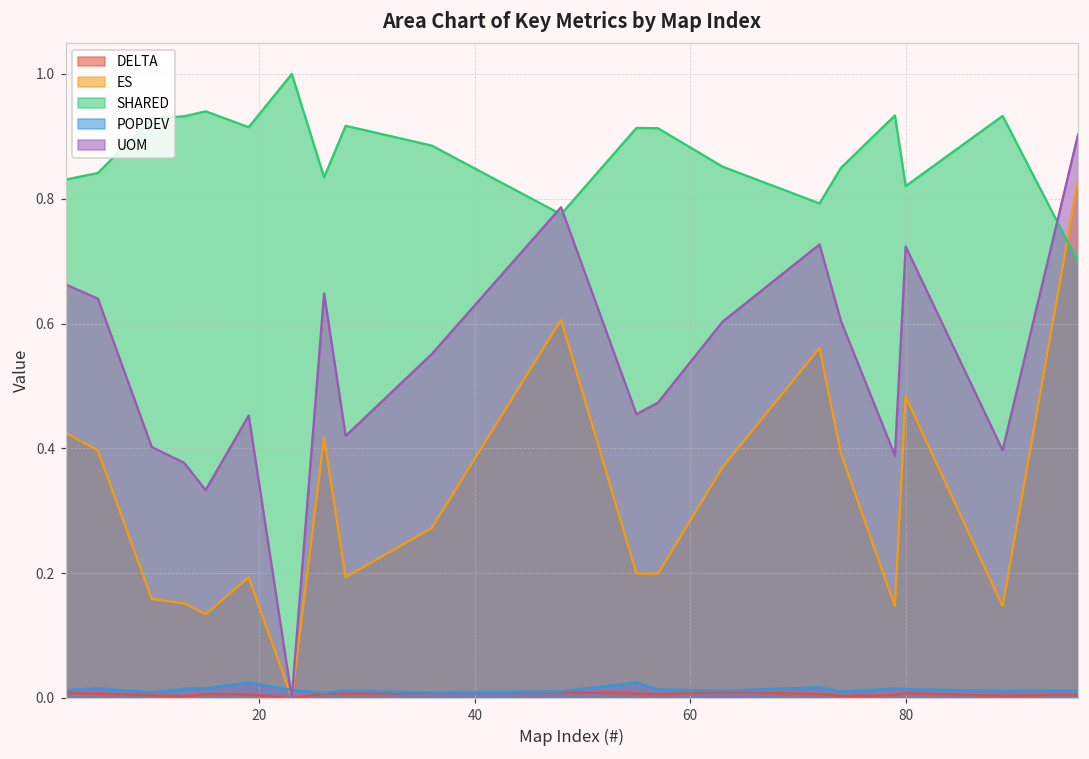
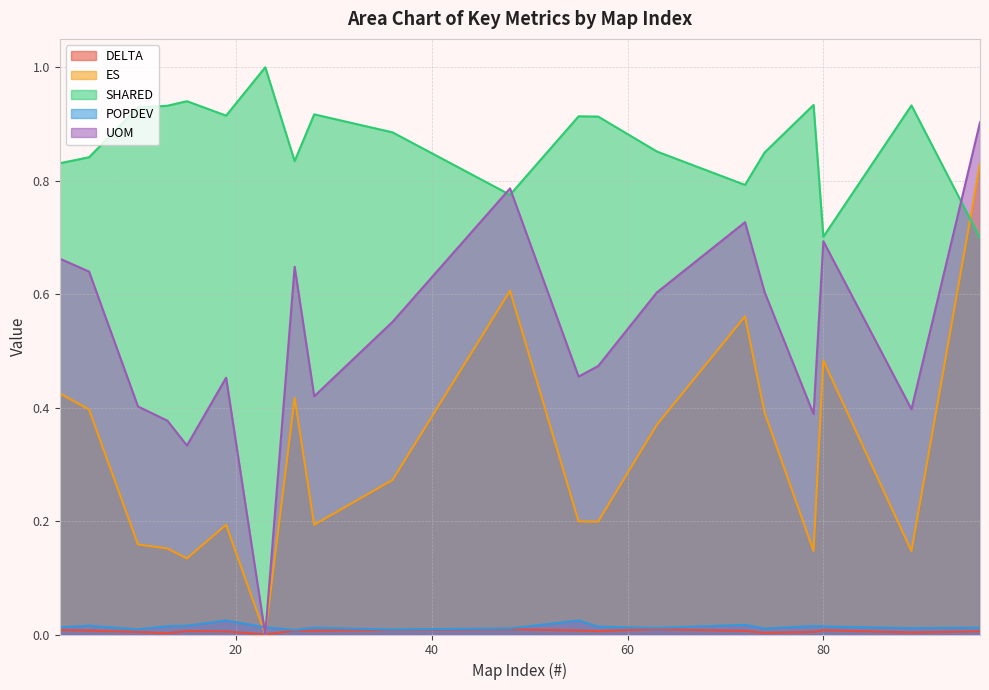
SHARED, 80: 0.82 -> 0.70
UOM, 80: 0.72 -> 0.69
